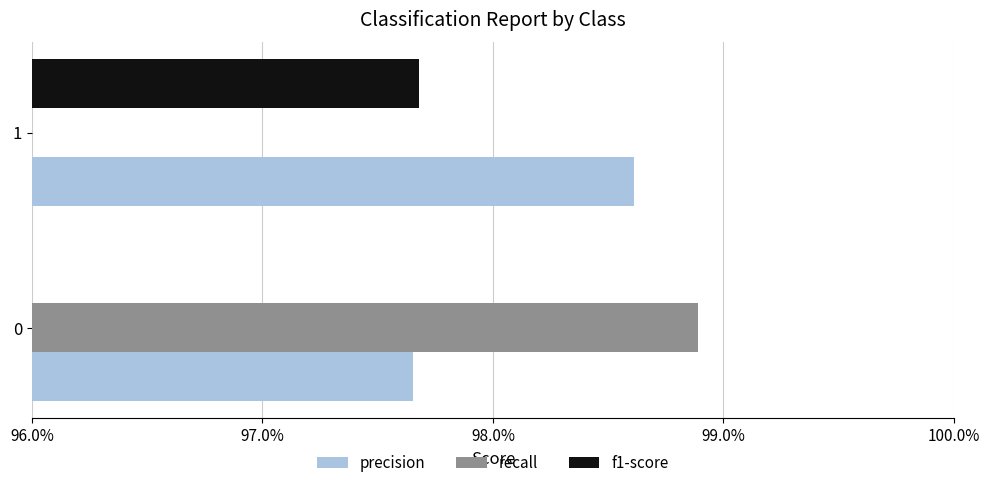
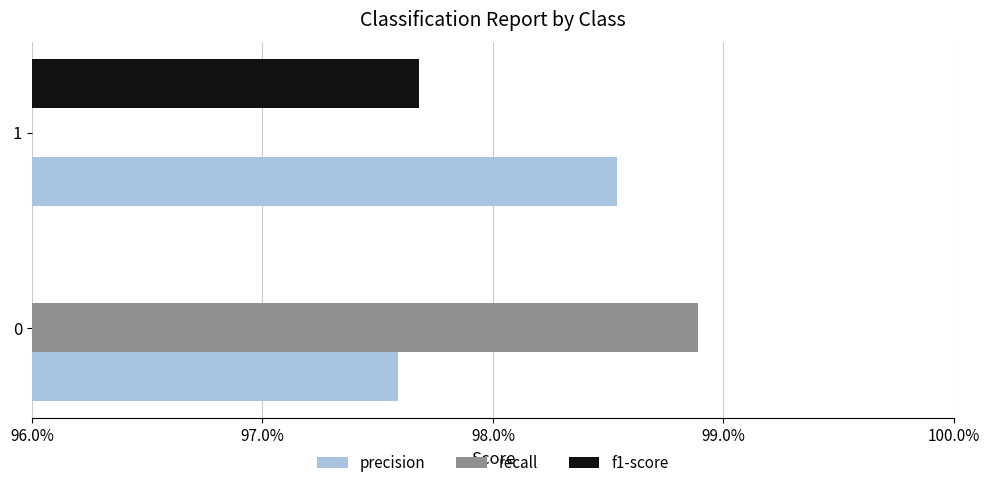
precision, 1: 98.61% -> 98.54%
precision, 0: 97.65% -> 97.59%
